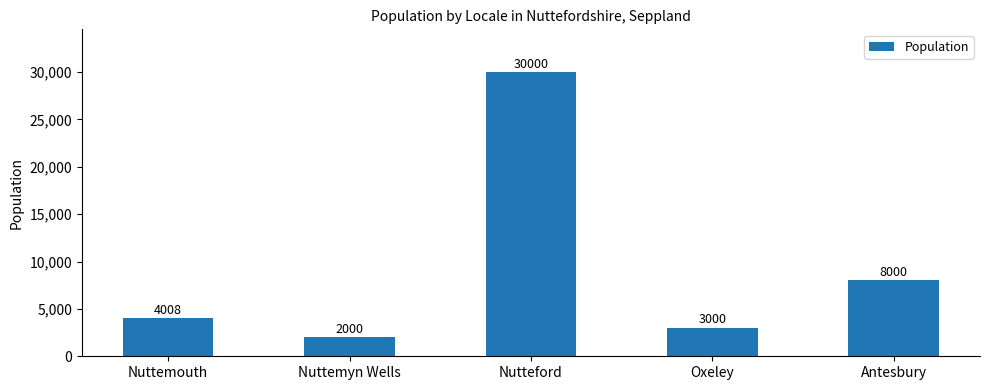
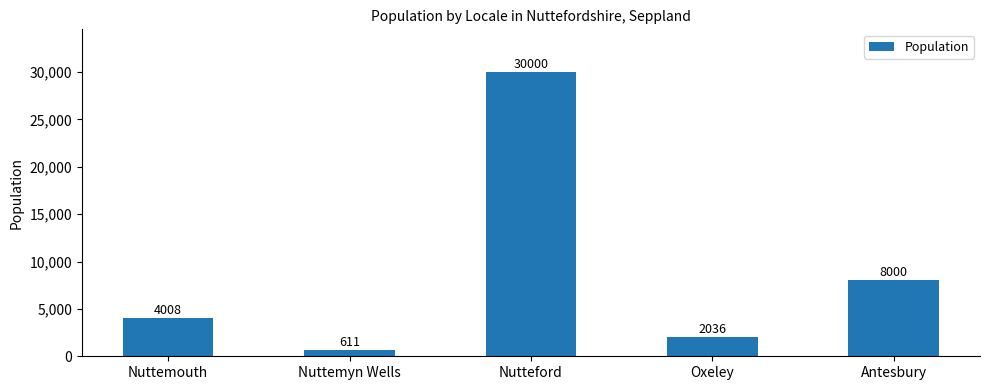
Nuttemyn Wells: 2000 -> 611
Oxeley: 3000 -> 2036
